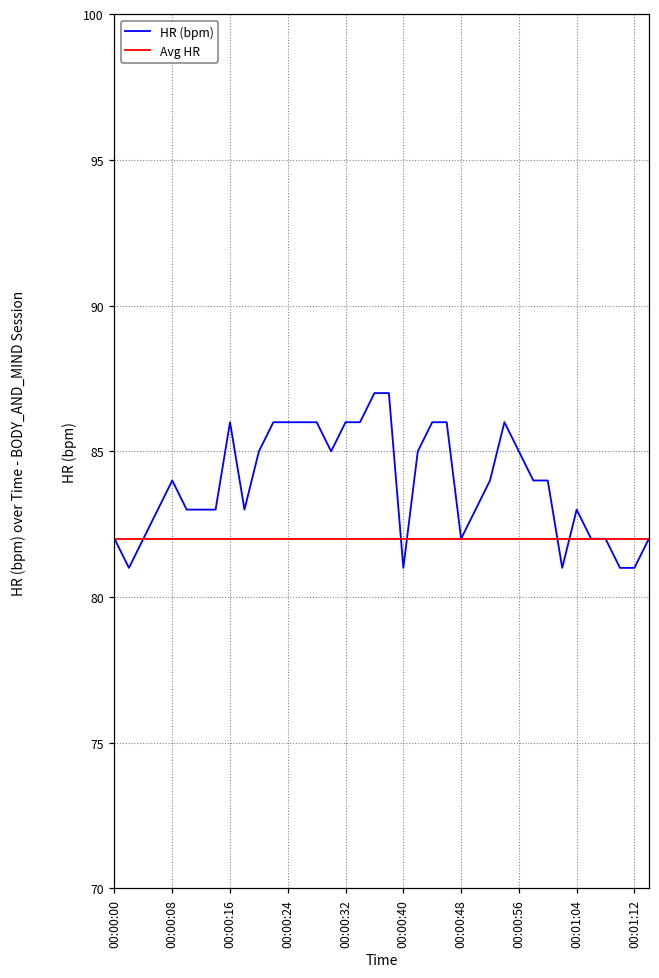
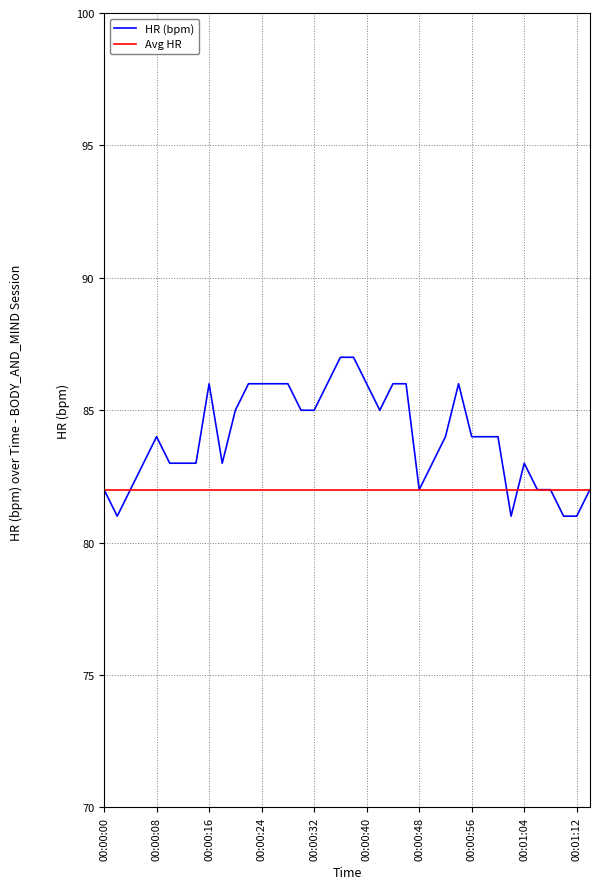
HR (bpm), 00:00:32: 86 -> 85
HR (bpm), 00:00:40: 81 -> 86
HR (bpm), 00:00:56: 85 -> 84
